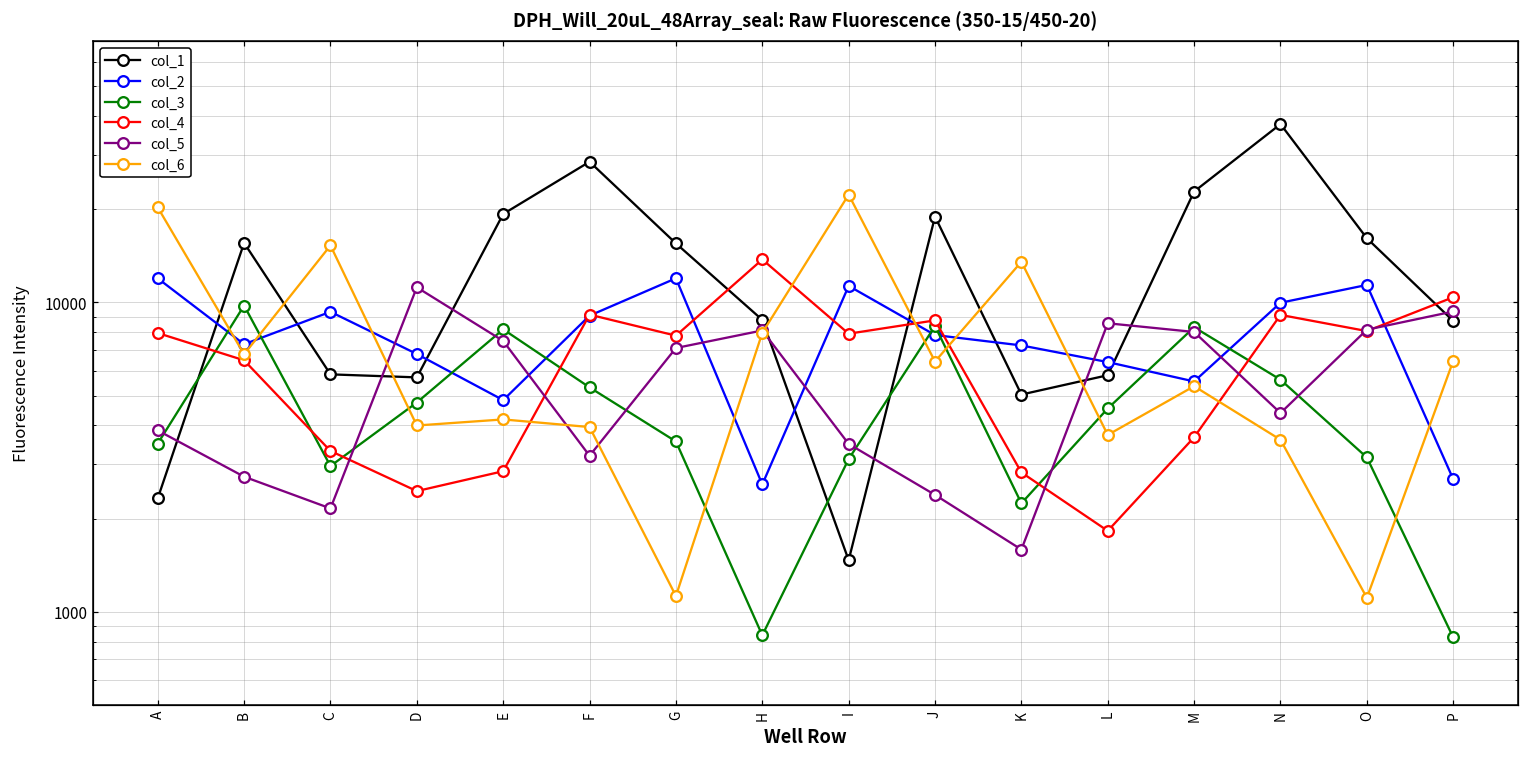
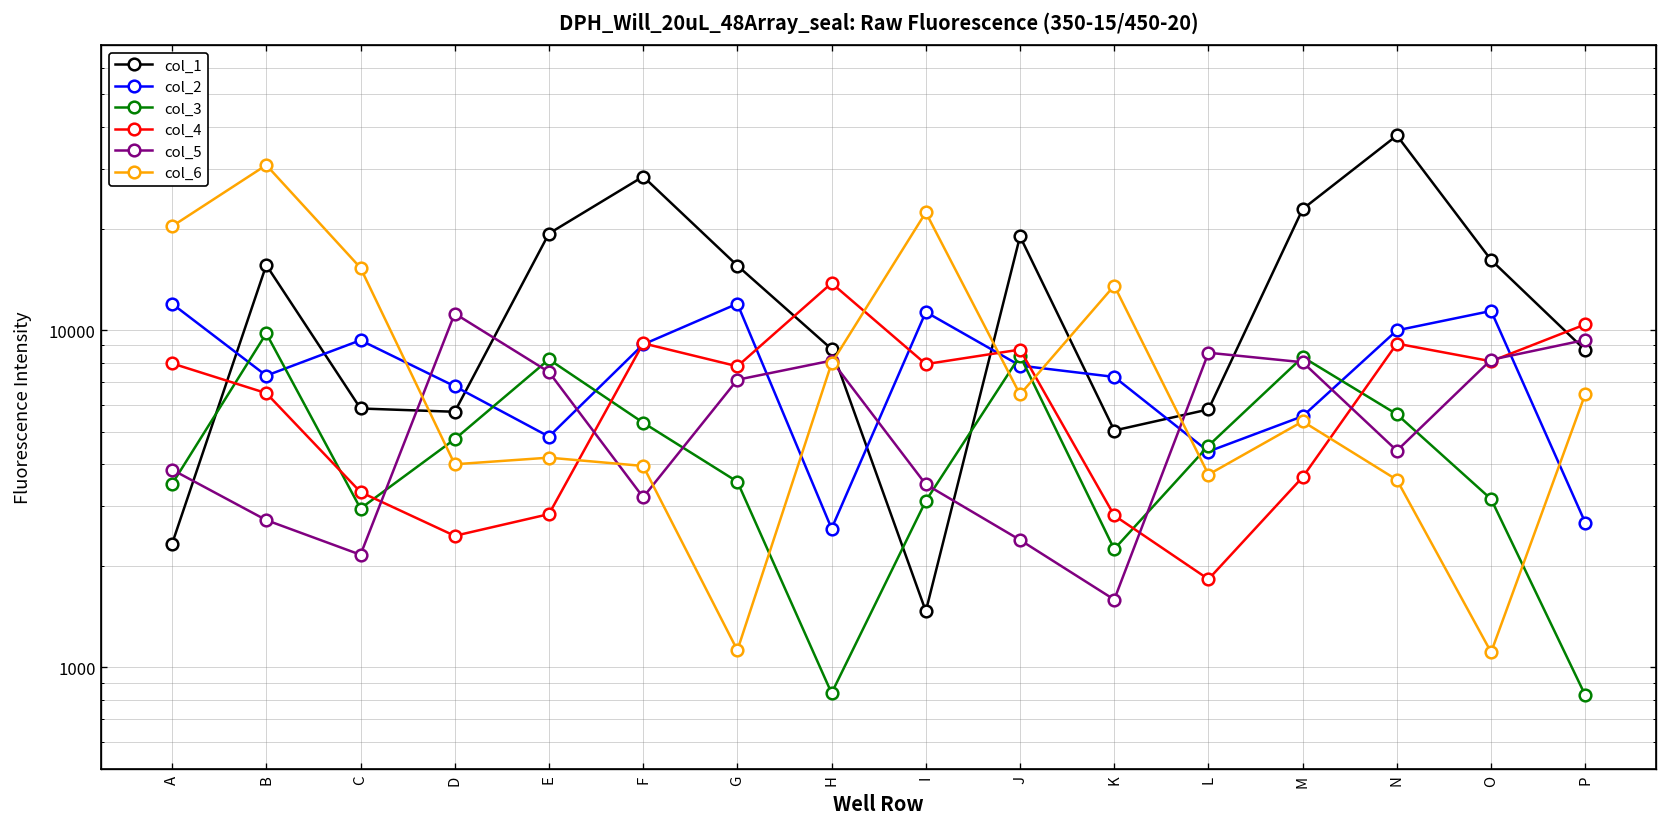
col_6, B: 6800 -> 31000
col_2, L: 6400 -> 4400
